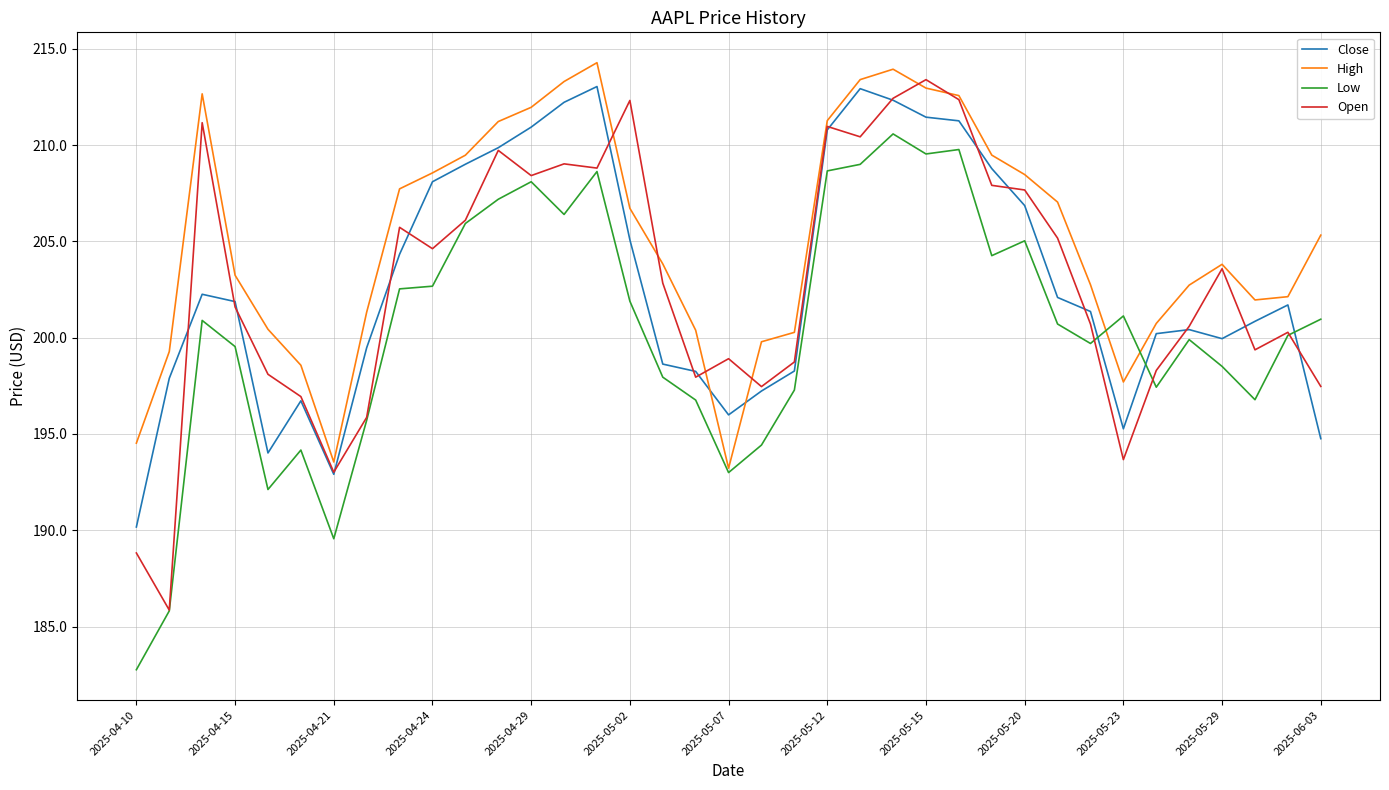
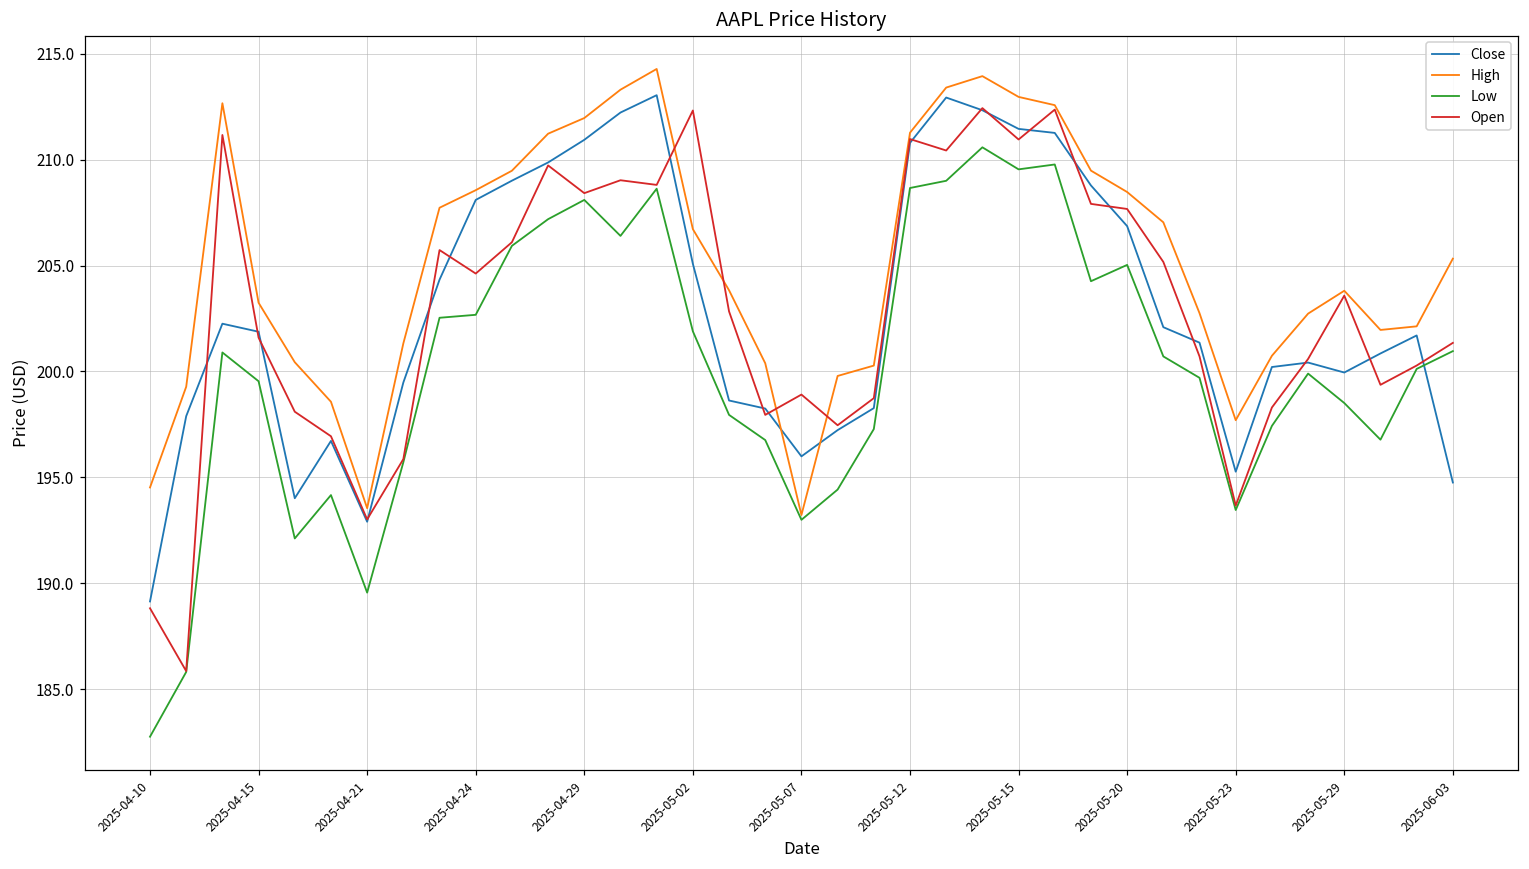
Close, 2025-04-10: 190.2 -> 189.1
Open, 2025-05-15: 213.4 -> 210.9
Low, 2025-05-23: 201.1 -> 193.5
Open, 2025-06-03: 197.5 -> 201.4
